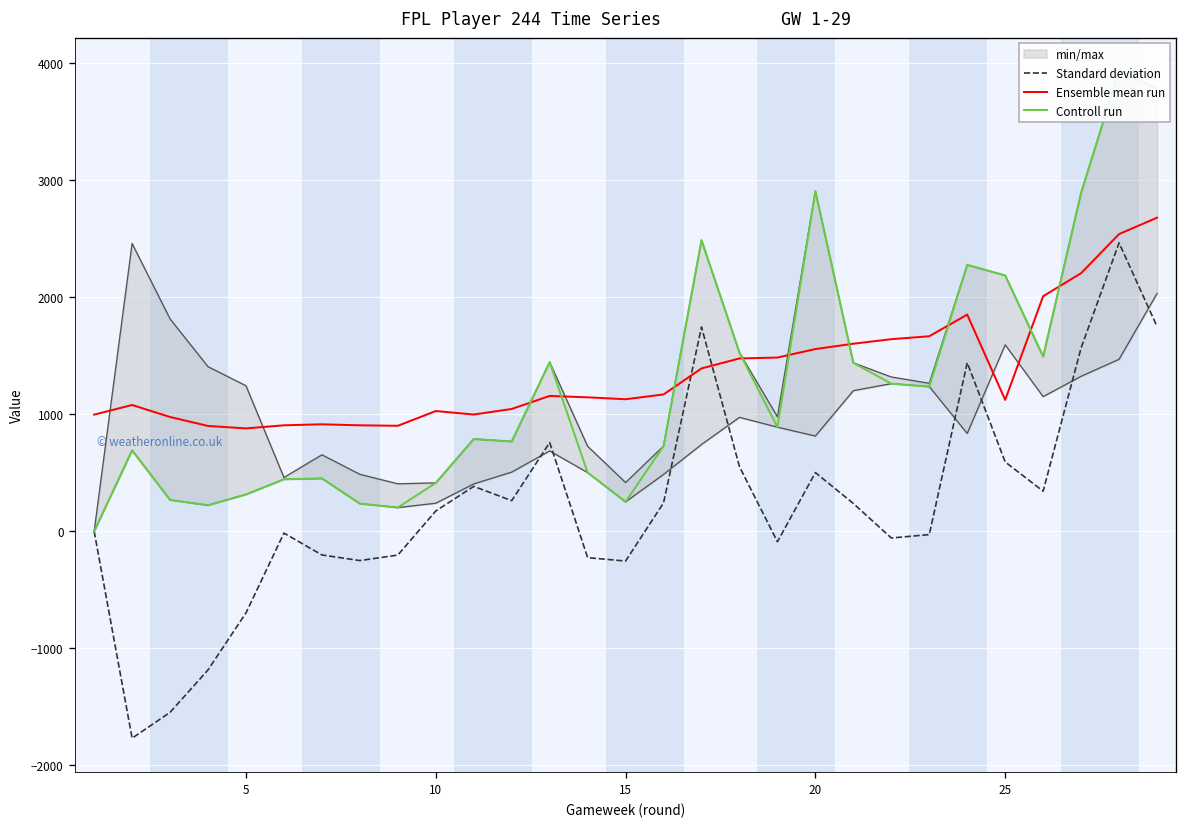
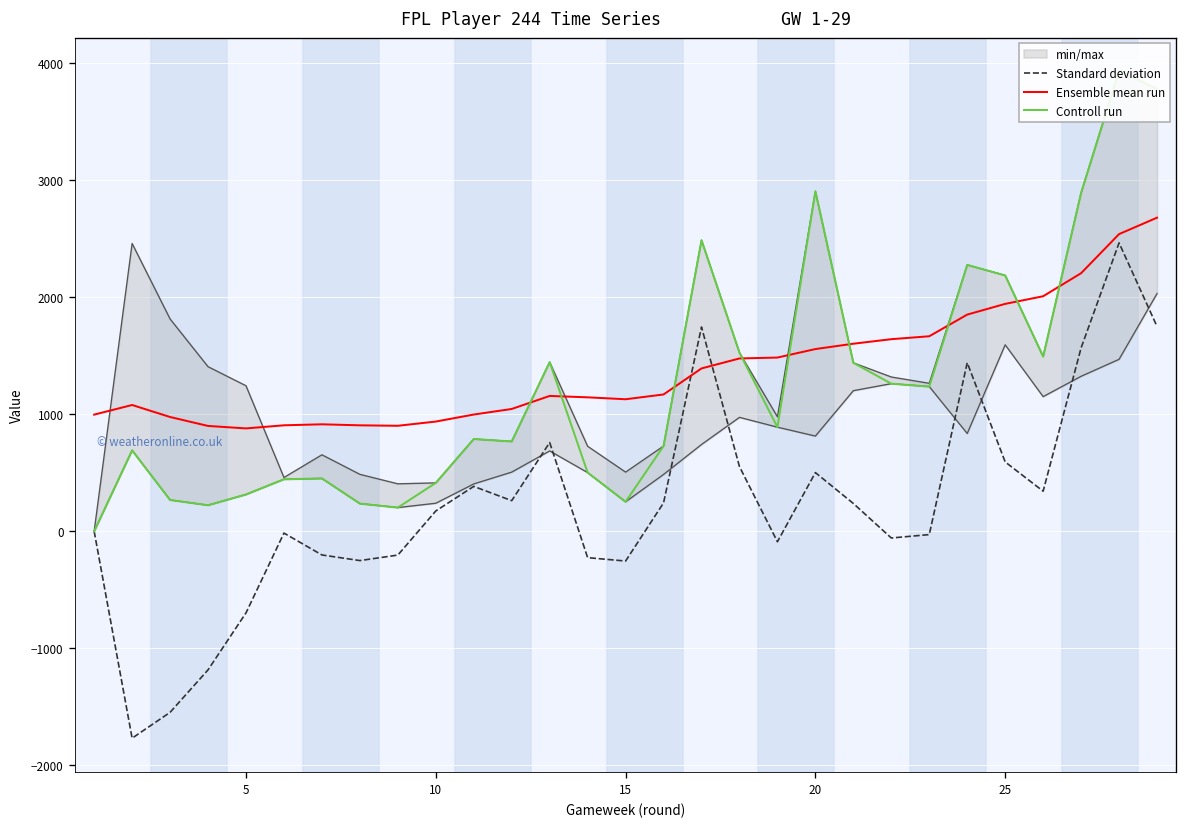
Ensemble mean run, 10: 1000 -> 900
min/max, 15: 400 -> 500
Ensemble mean run, 25: 1100 -> 1900
